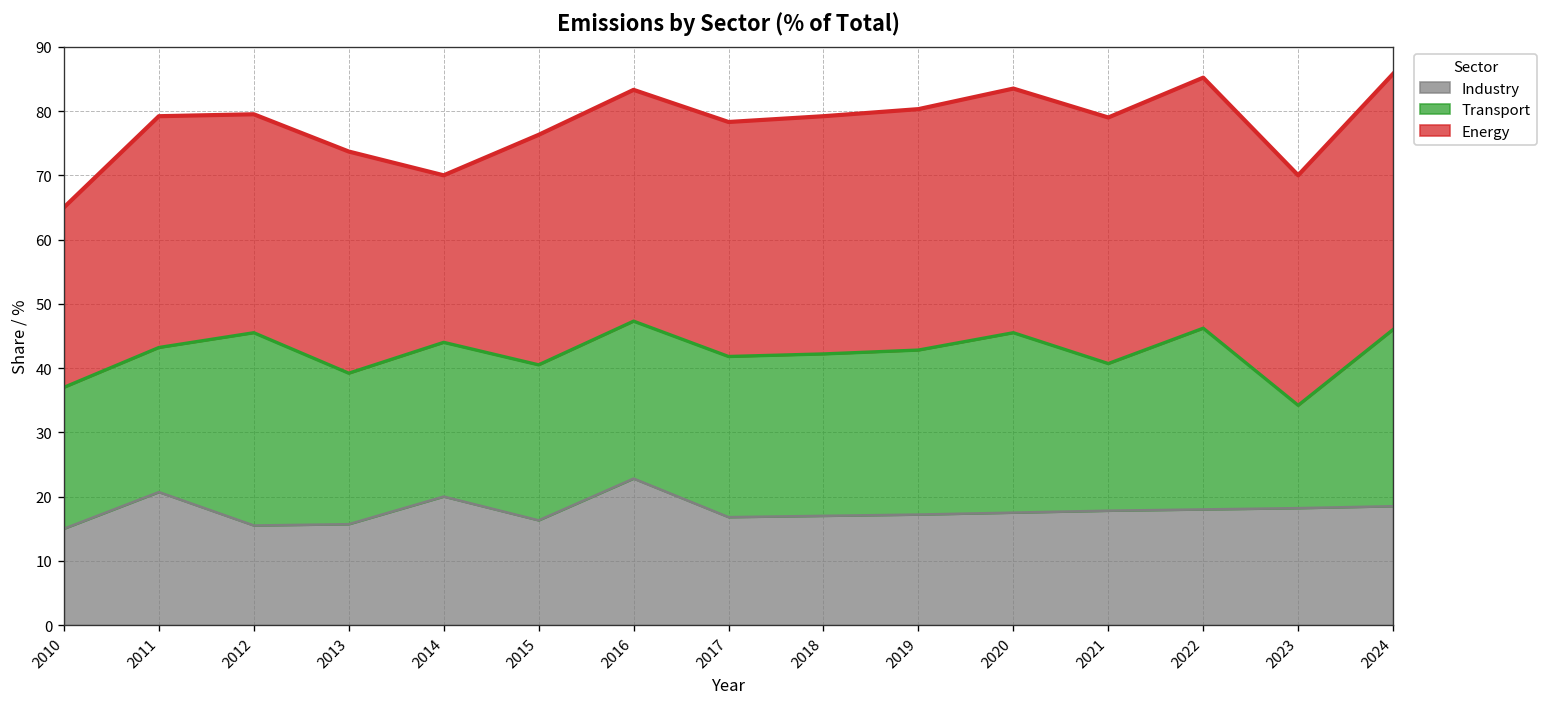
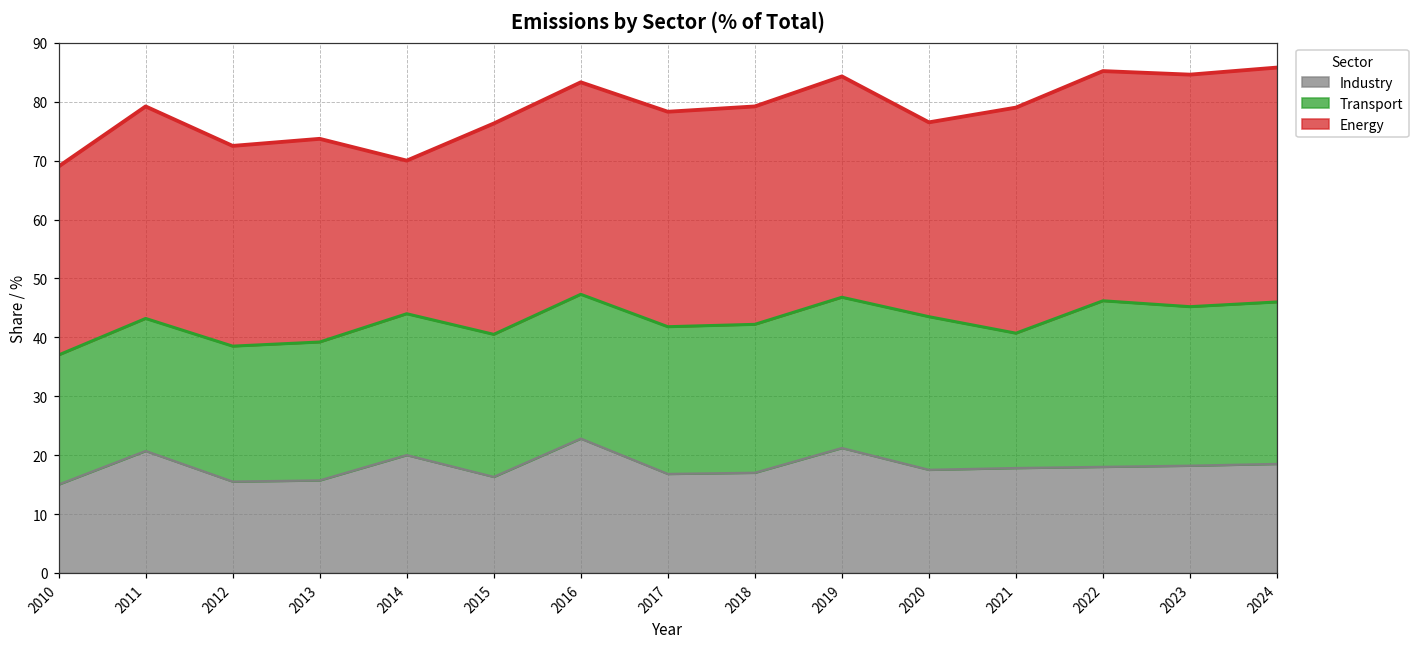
Energy, 2010: 28 -> 32
Transport, 2012: 30 -> 23
Industry, 2019: 17 -> 21
Transport, 2020: 28 -> 26
Energy, 2020: 38 -> 33
Transport, 2023: 16 -> 27
Energy, 2023: 36 -> 39
